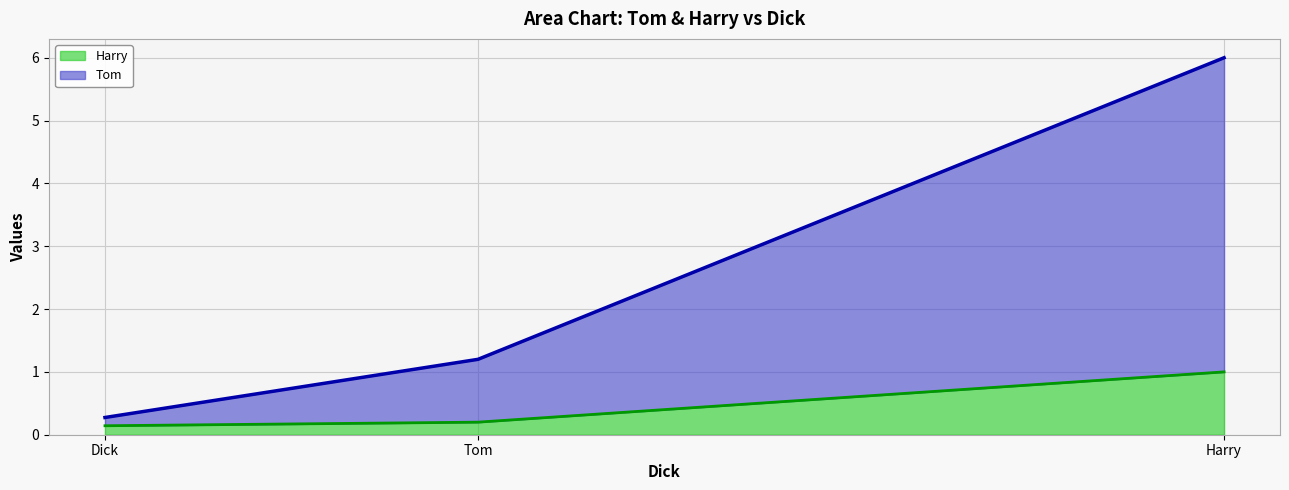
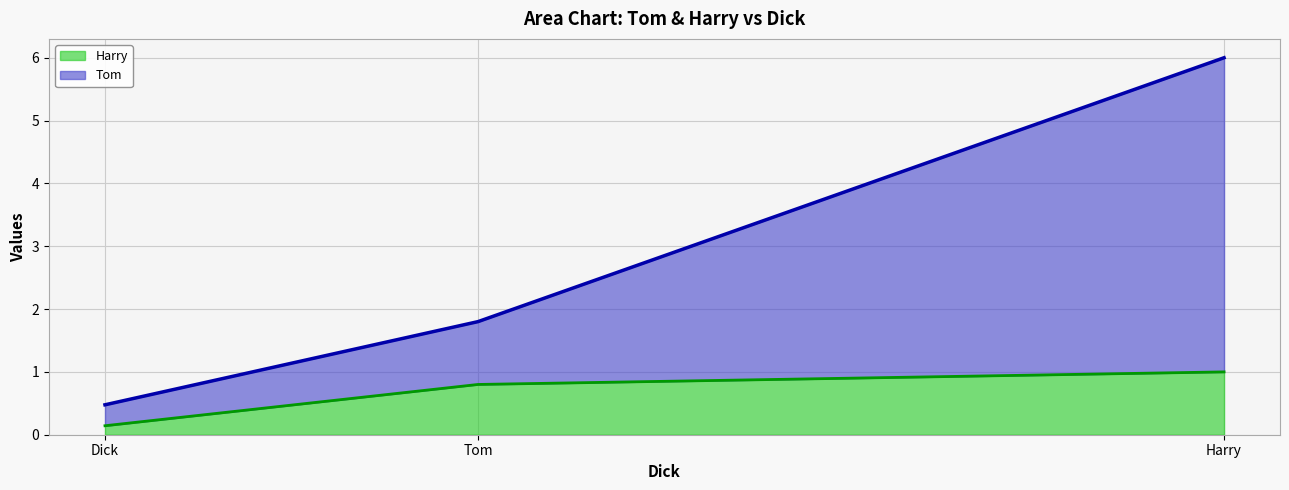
Tom, Dick: 0.1 -> 0.3
Harry, Tom: 0.2 -> 0.8
